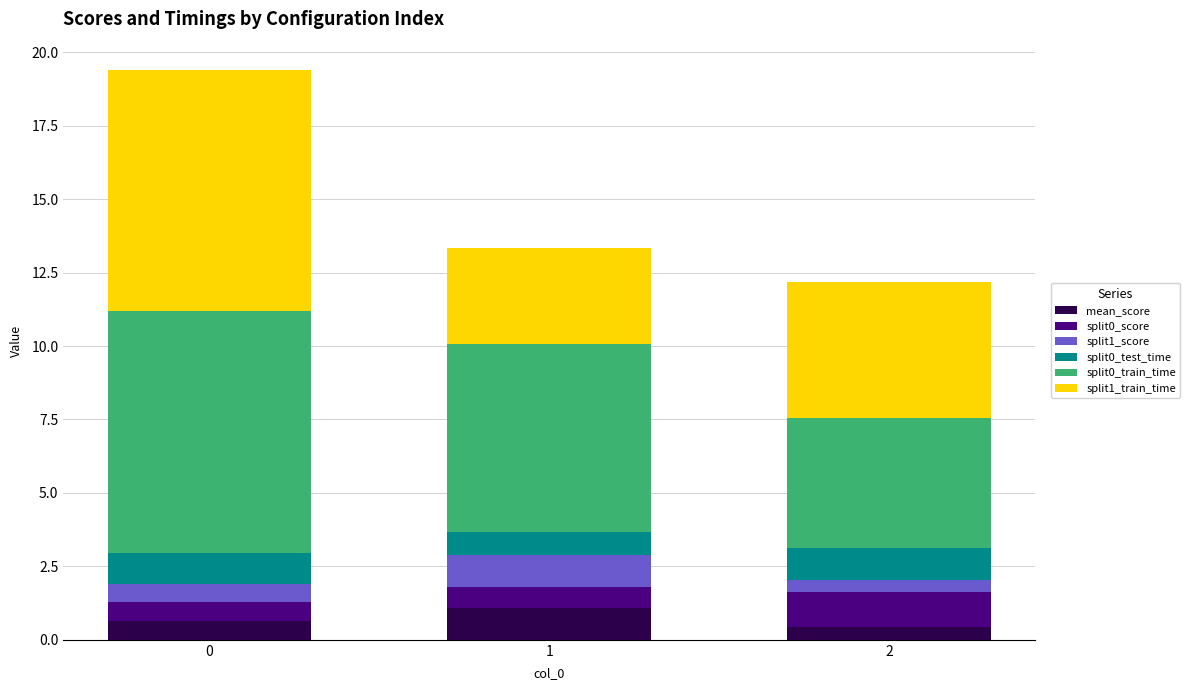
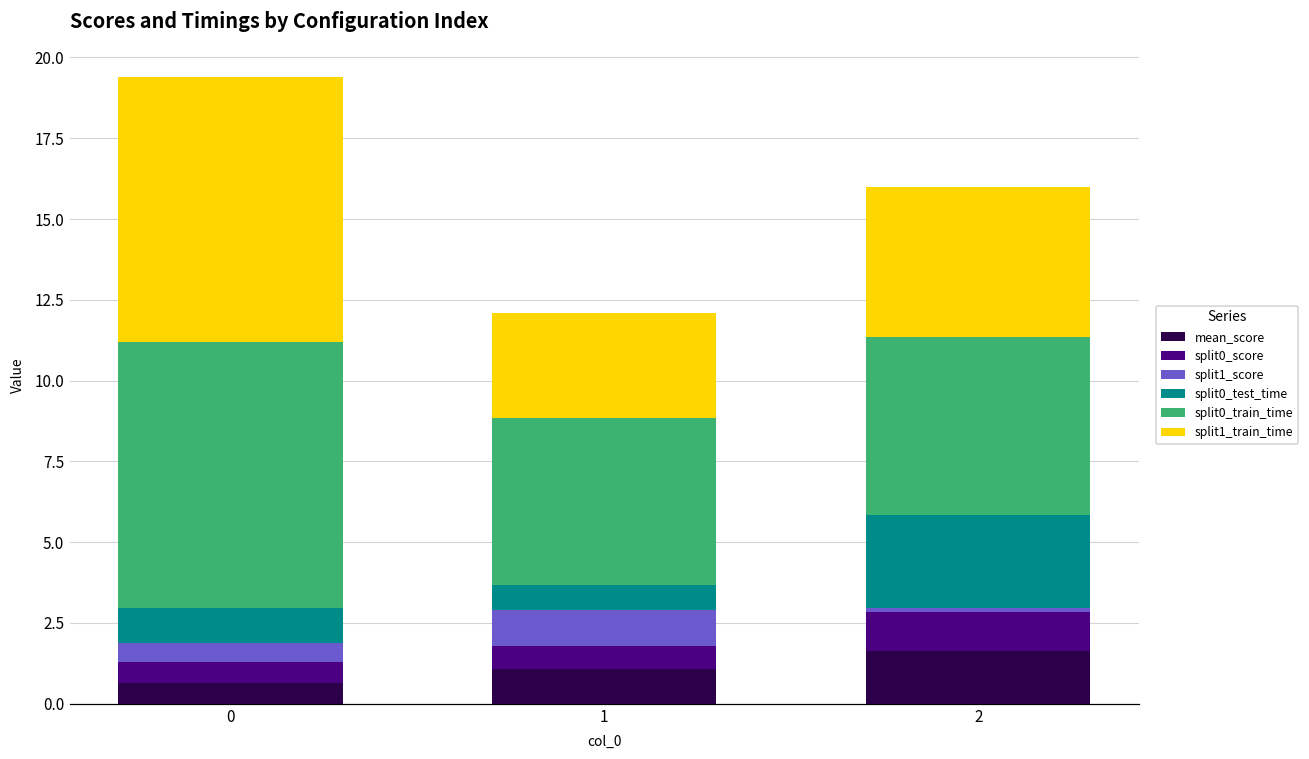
split0_train_time, 1: 6.4 -> 5.2
mean_score, 2: 0.4 -> 1.6
split1_score, 2: 0.4 -> 0.1
split0_test_time, 2: 1.1 -> 2.9
split0_train_time, 2: 4.4 -> 5.5
